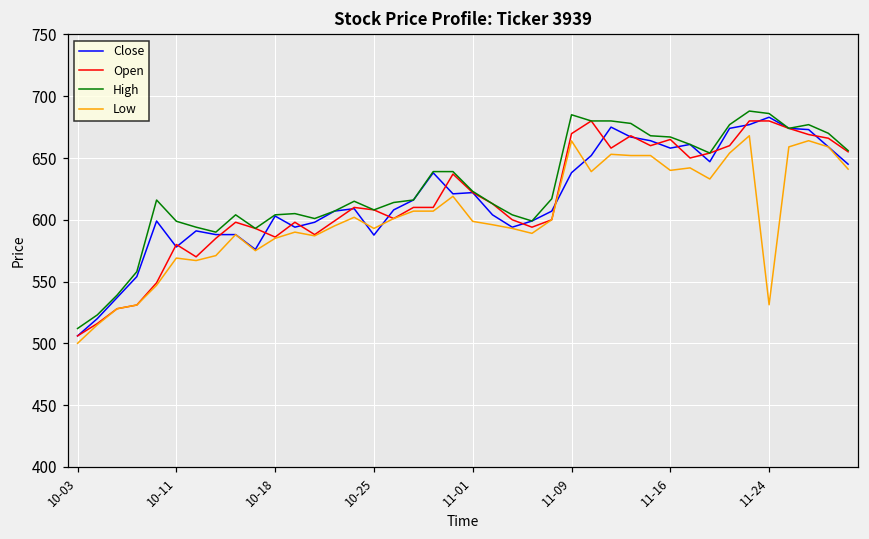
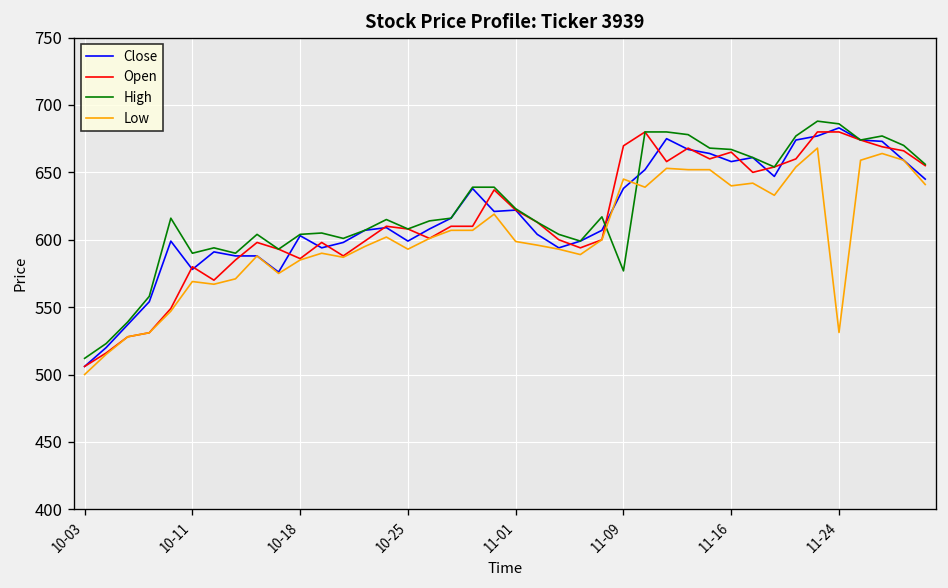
High, 10-11: 599 -> 590
Close, 10-25: 588 -> 599
High, 11-09: 685 -> 577
Low, 11-09: 664 -> 645
